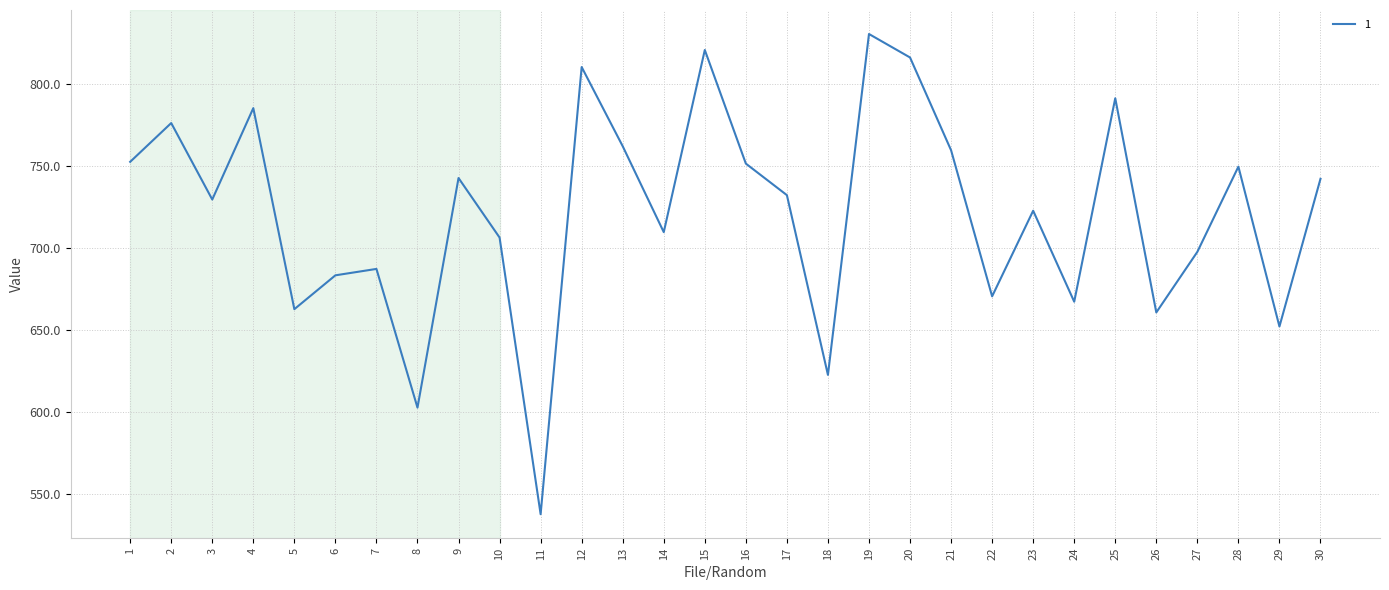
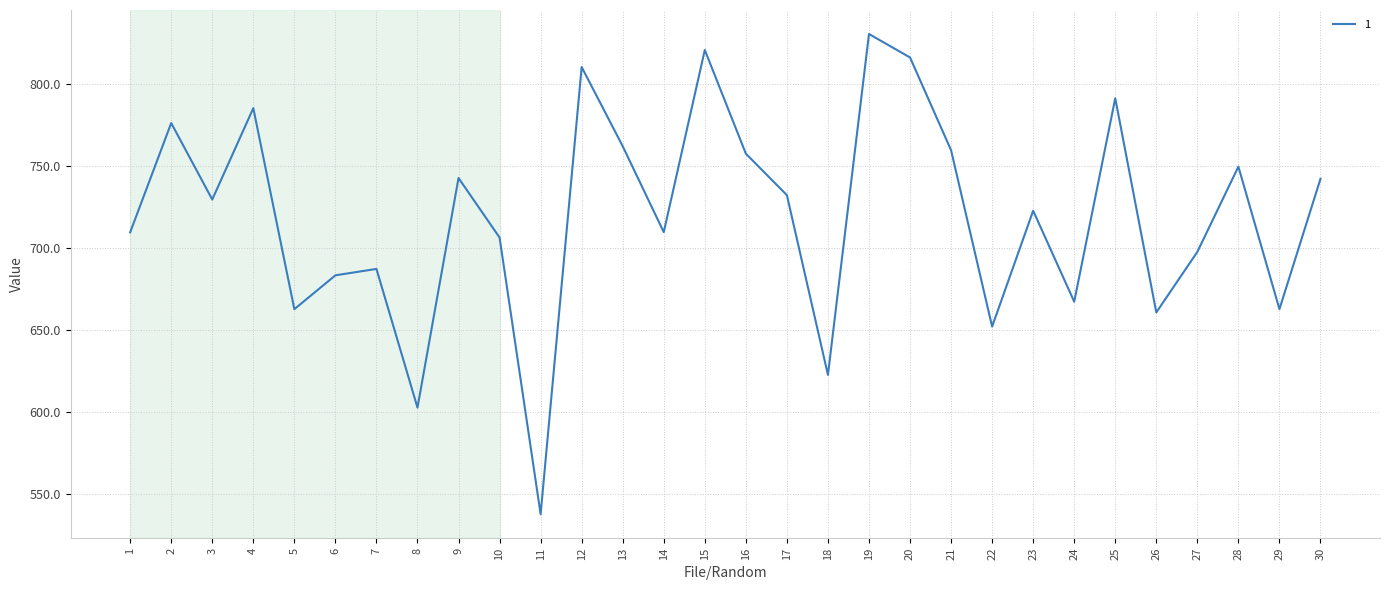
1: 753 -> 710
16: 751 -> 758
22: 670 -> 652
29: 652 -> 663
